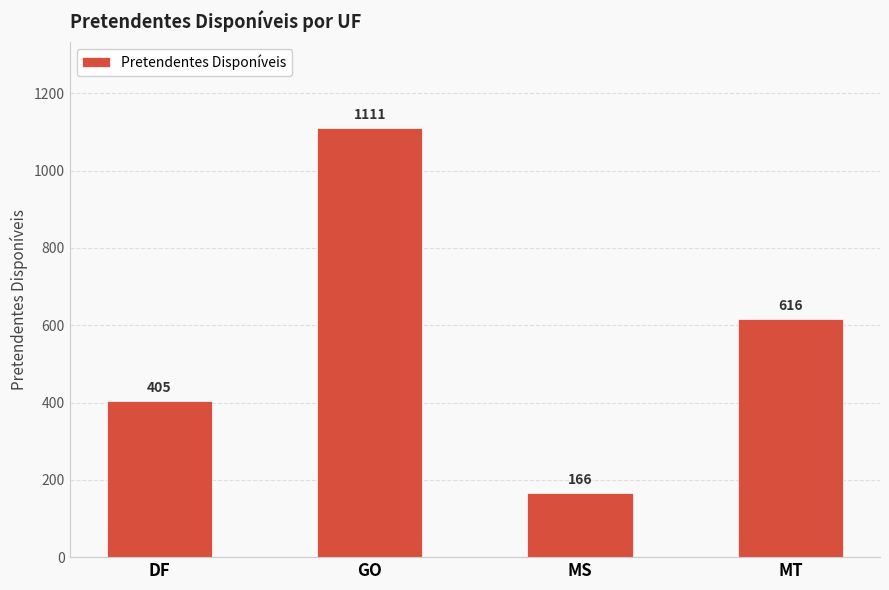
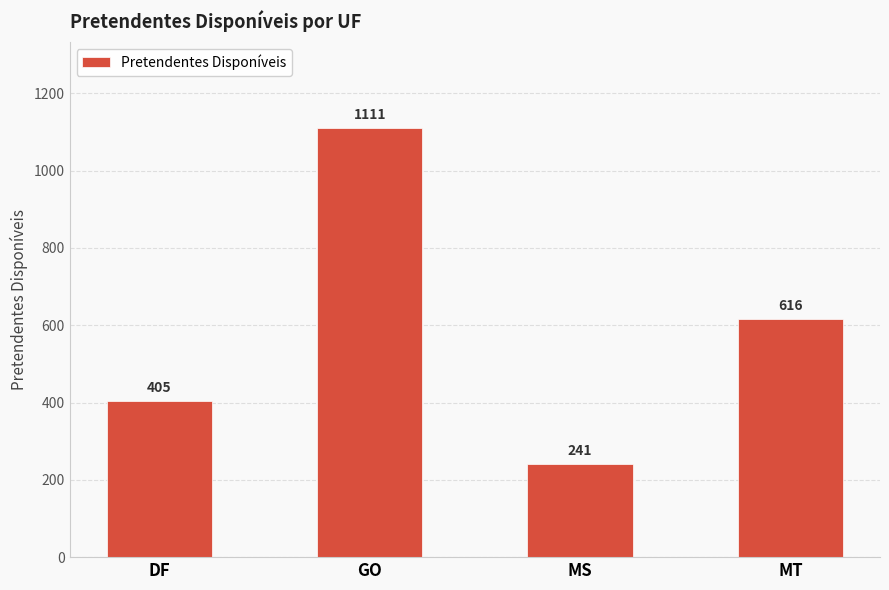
MS: 166 -> 241
